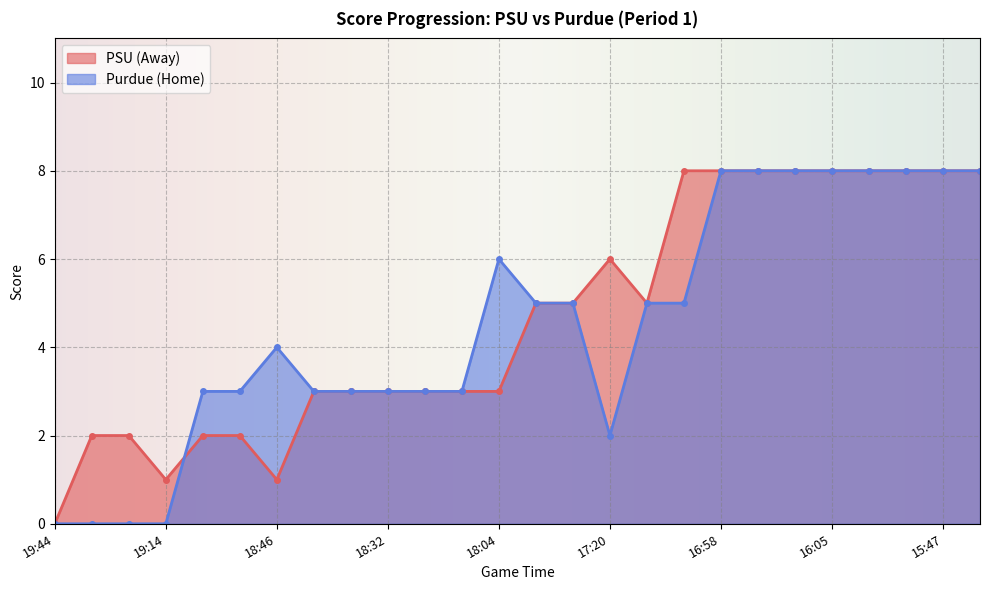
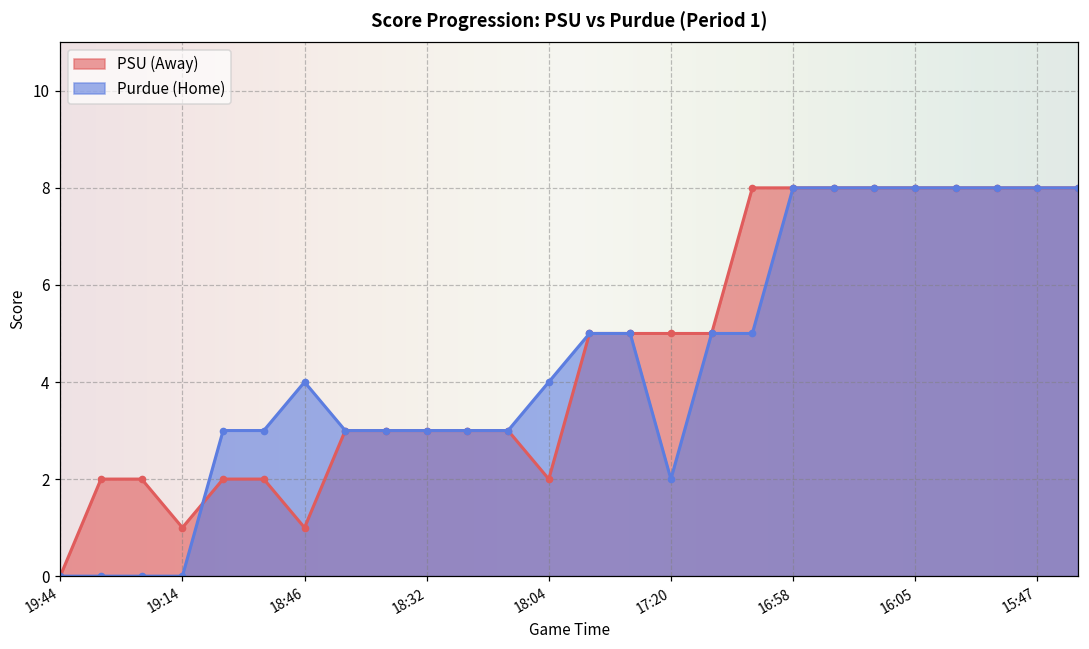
PSU (Away), 18:04: 3 -> 2
Purdue (Home), 18:04: 6 -> 4
PSU (Away), 17:20: 6 -> 5
